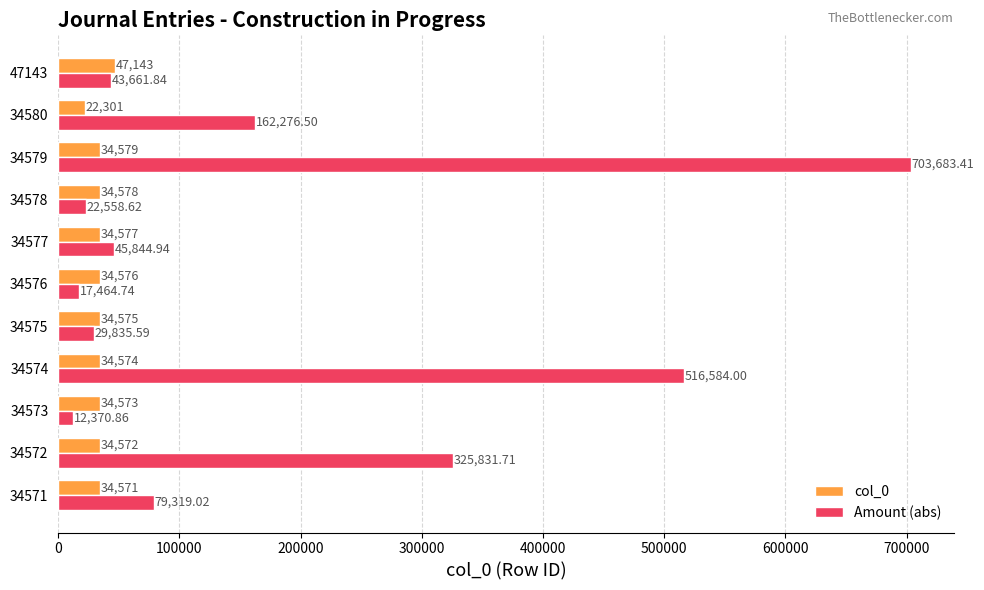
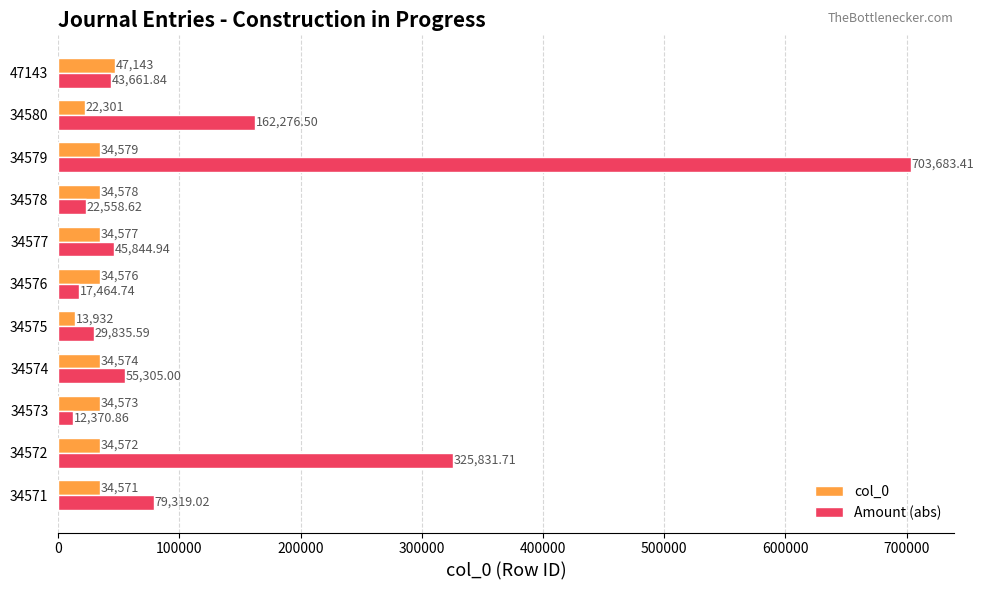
col_0, 34575: 34,575 -> 13,932
Amount (abs), 34574: 516,584.00 -> 55,305.00
